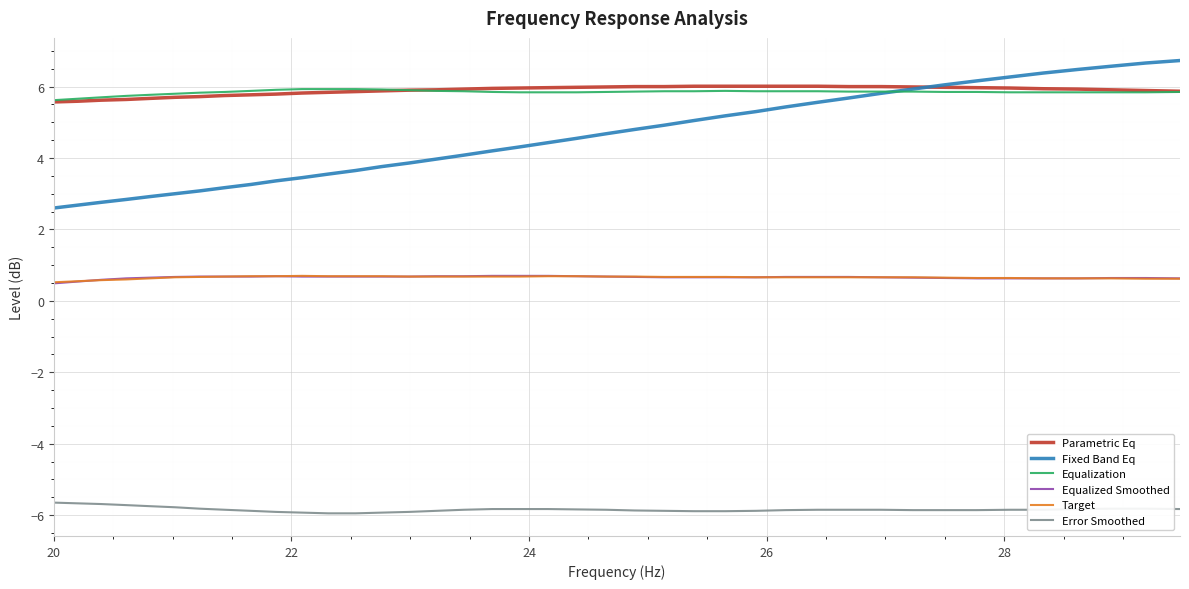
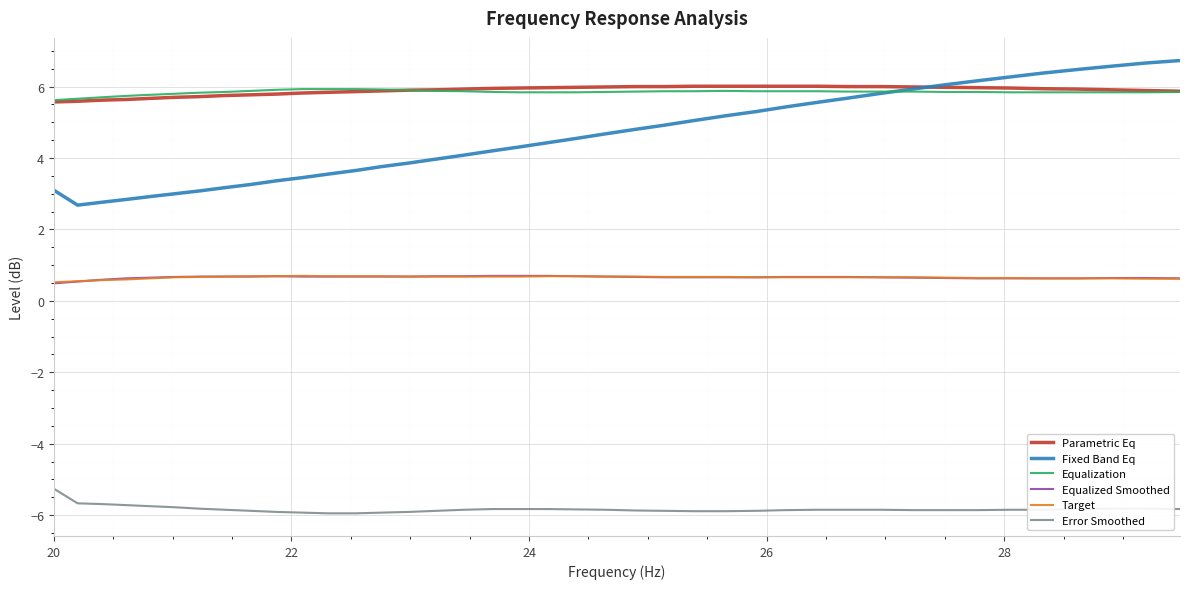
Fixed Band Eq, 20: 2.6 -> 3.1
Error Smoothed, 20: -5.7 -> -5.3
